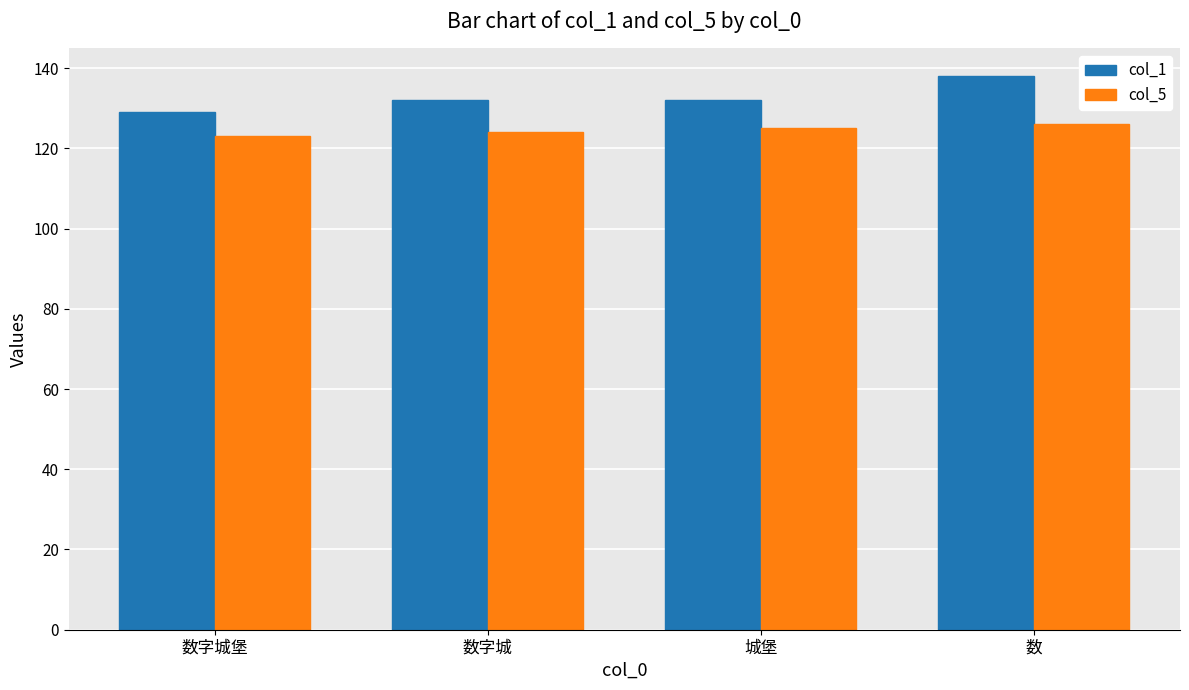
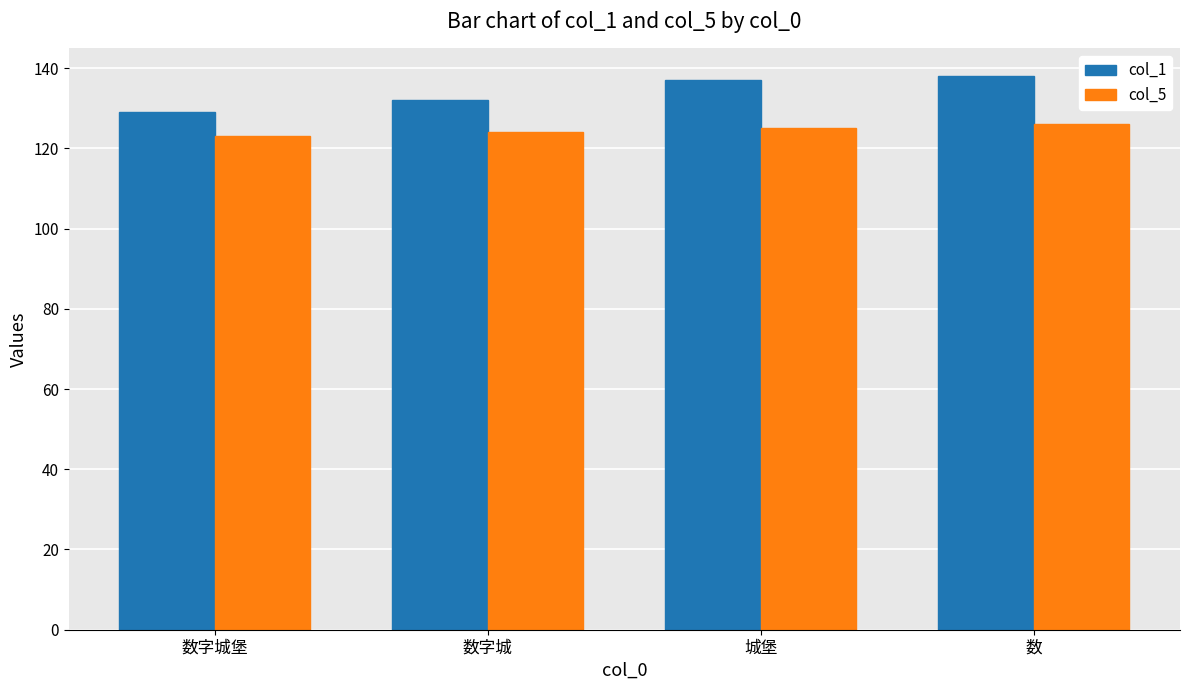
col_1, 城堡: 132 -> 137
